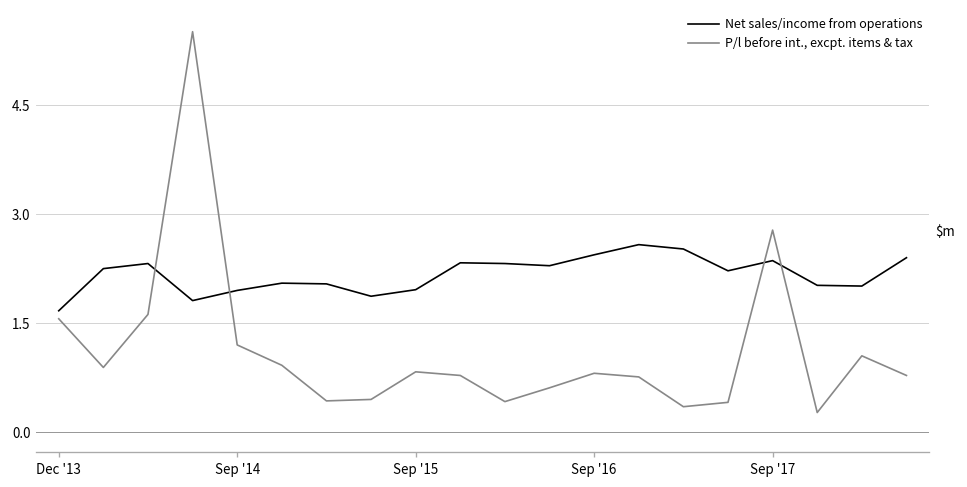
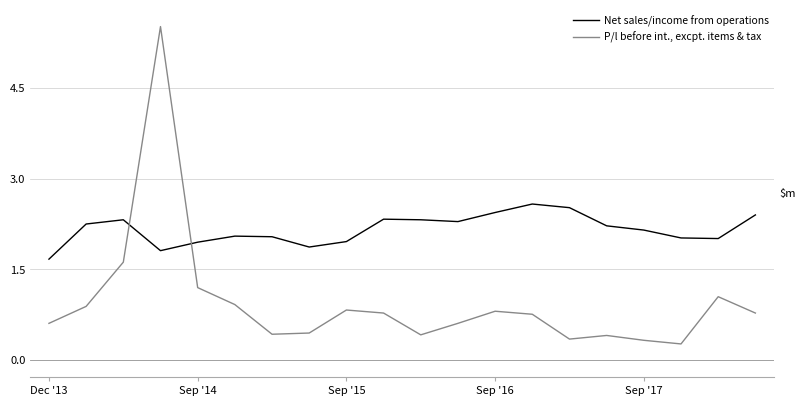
P/l before int., excpt. items & tax, Dec '13: 1.6 -> 0.6
Net sales/income from operations, Sep '17: 2.4 -> 2.2
P/l before int., excpt. items & tax, Sep '17: 2.8 -> 0.3
